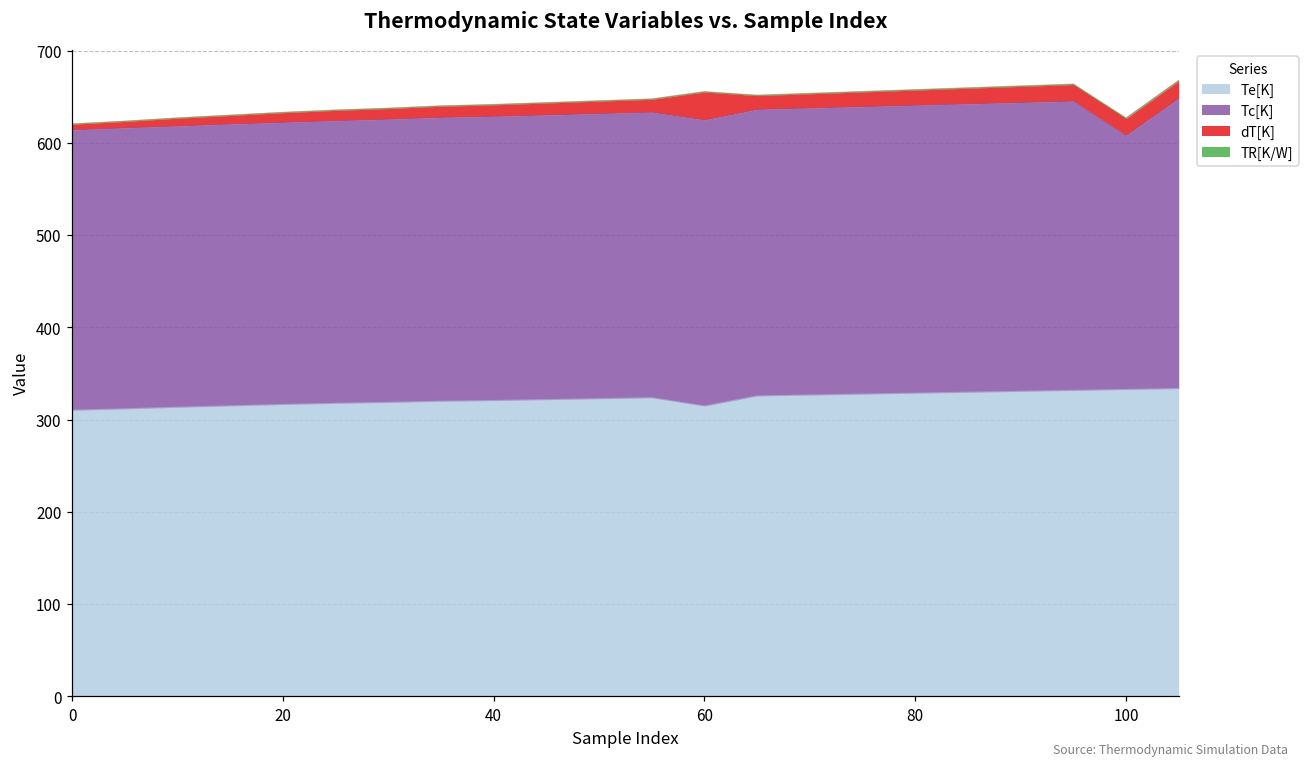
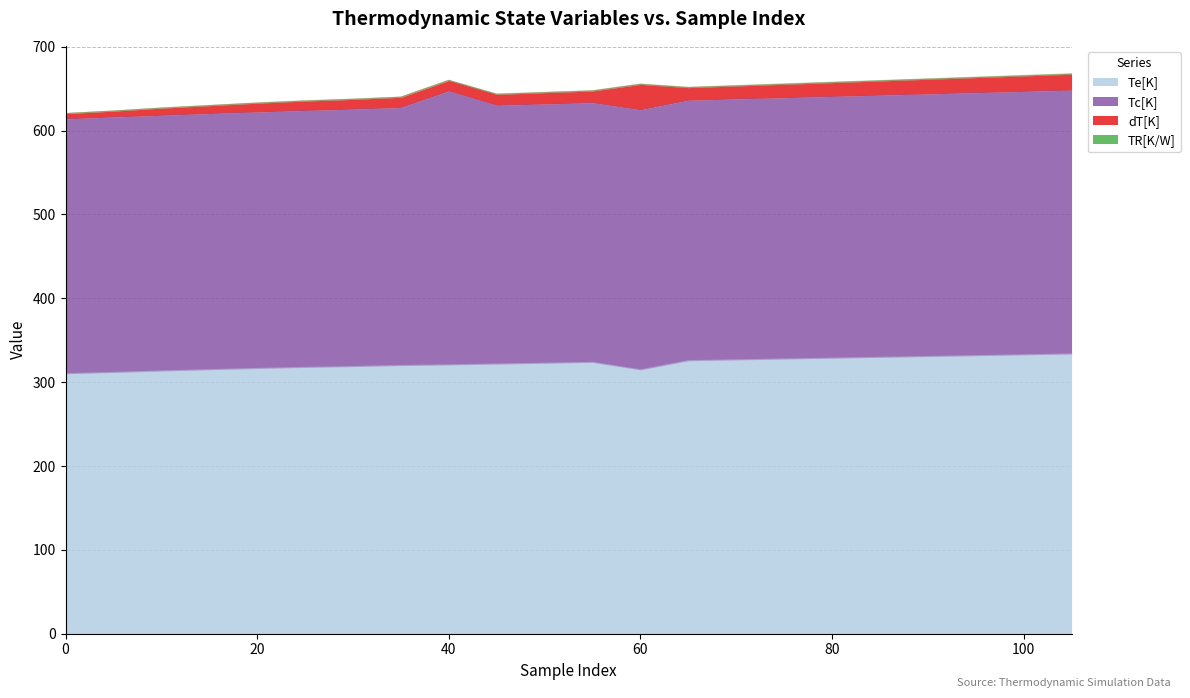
Tc[K], 40: 310 -> 330
Tc[K], 100: 280 -> 310
